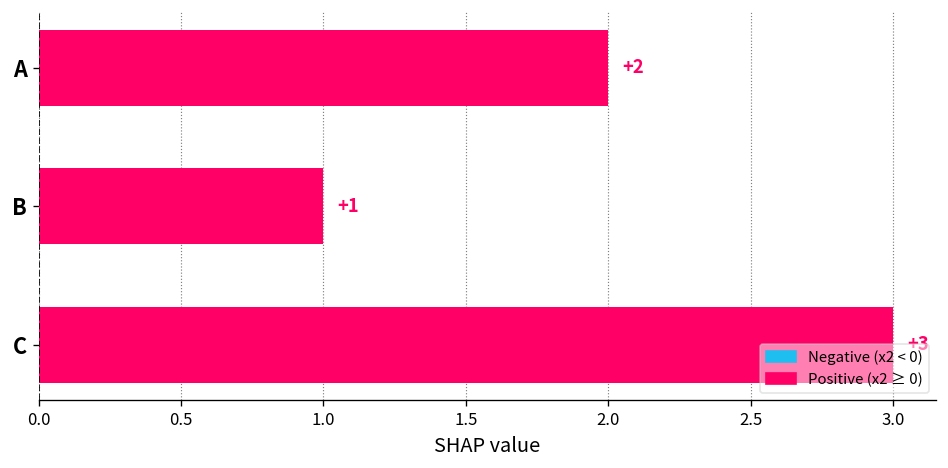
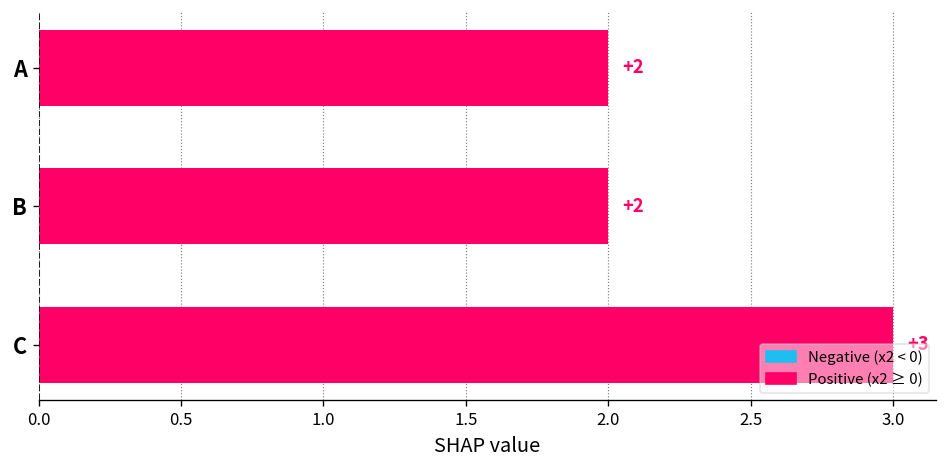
B: +1 -> +2
